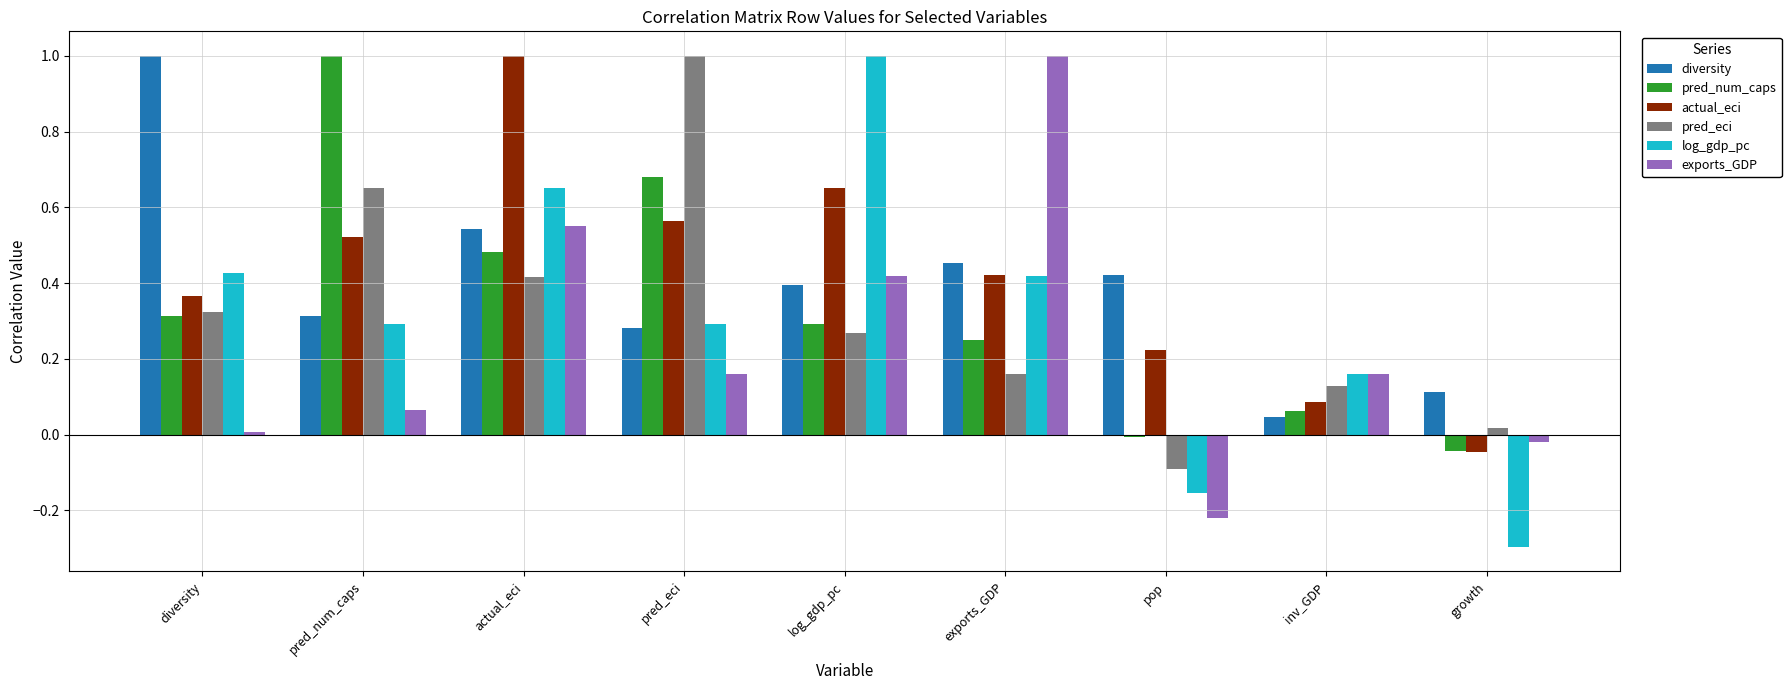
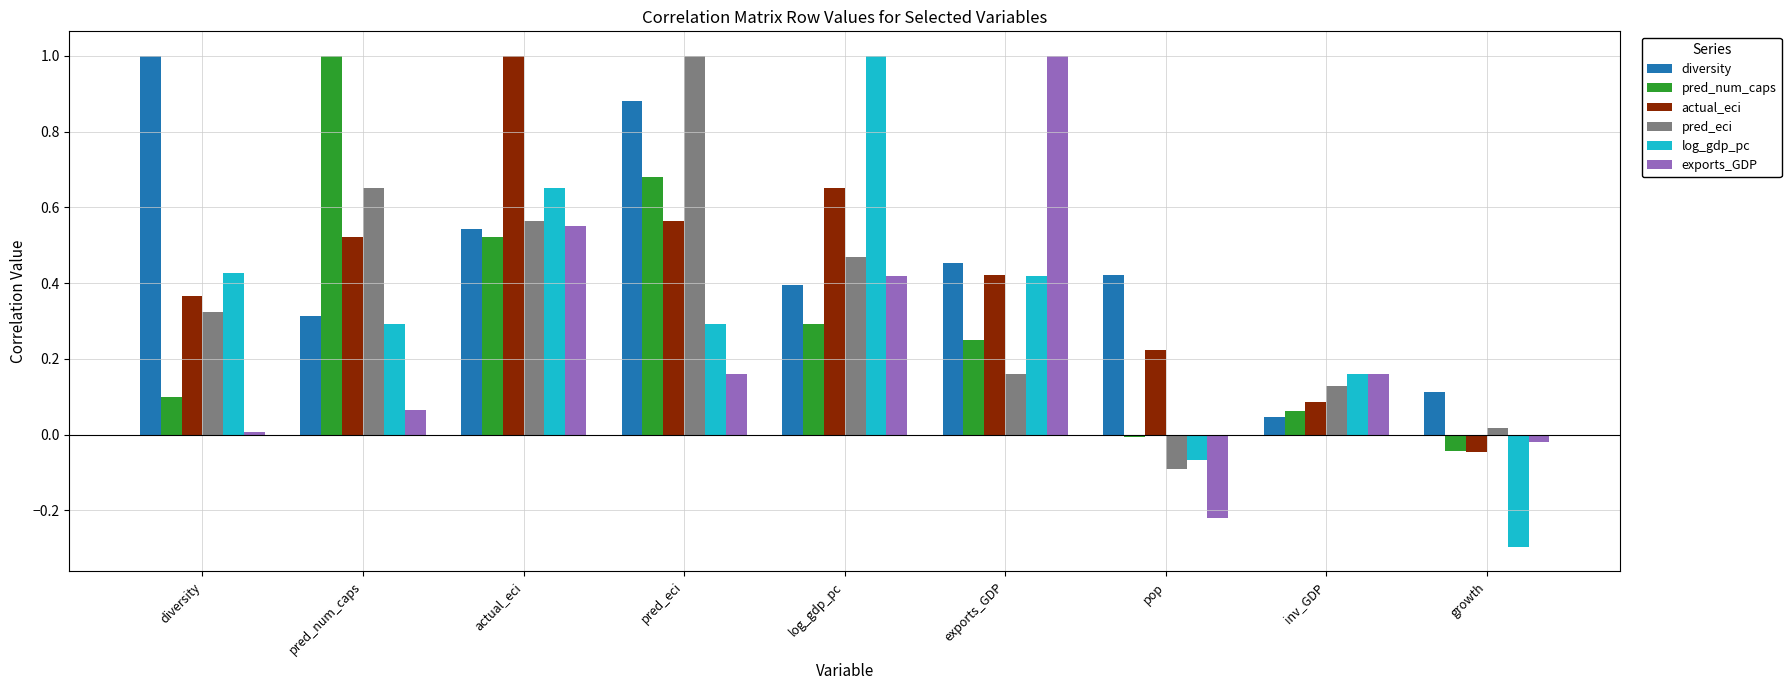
pred_num_caps, diversity: 0.31 -> 0.10
pred_num_caps, actual_eci: 0.48 -> 0.52
pred_eci, actual_eci: 0.42 -> 0.56
diversity, pred_eci: 0.28 -> 0.88
pred_eci, log_gdp_pc: 0.27 -> 0.47
log_gdp_pc, pop: -0.16 -> -0.07
